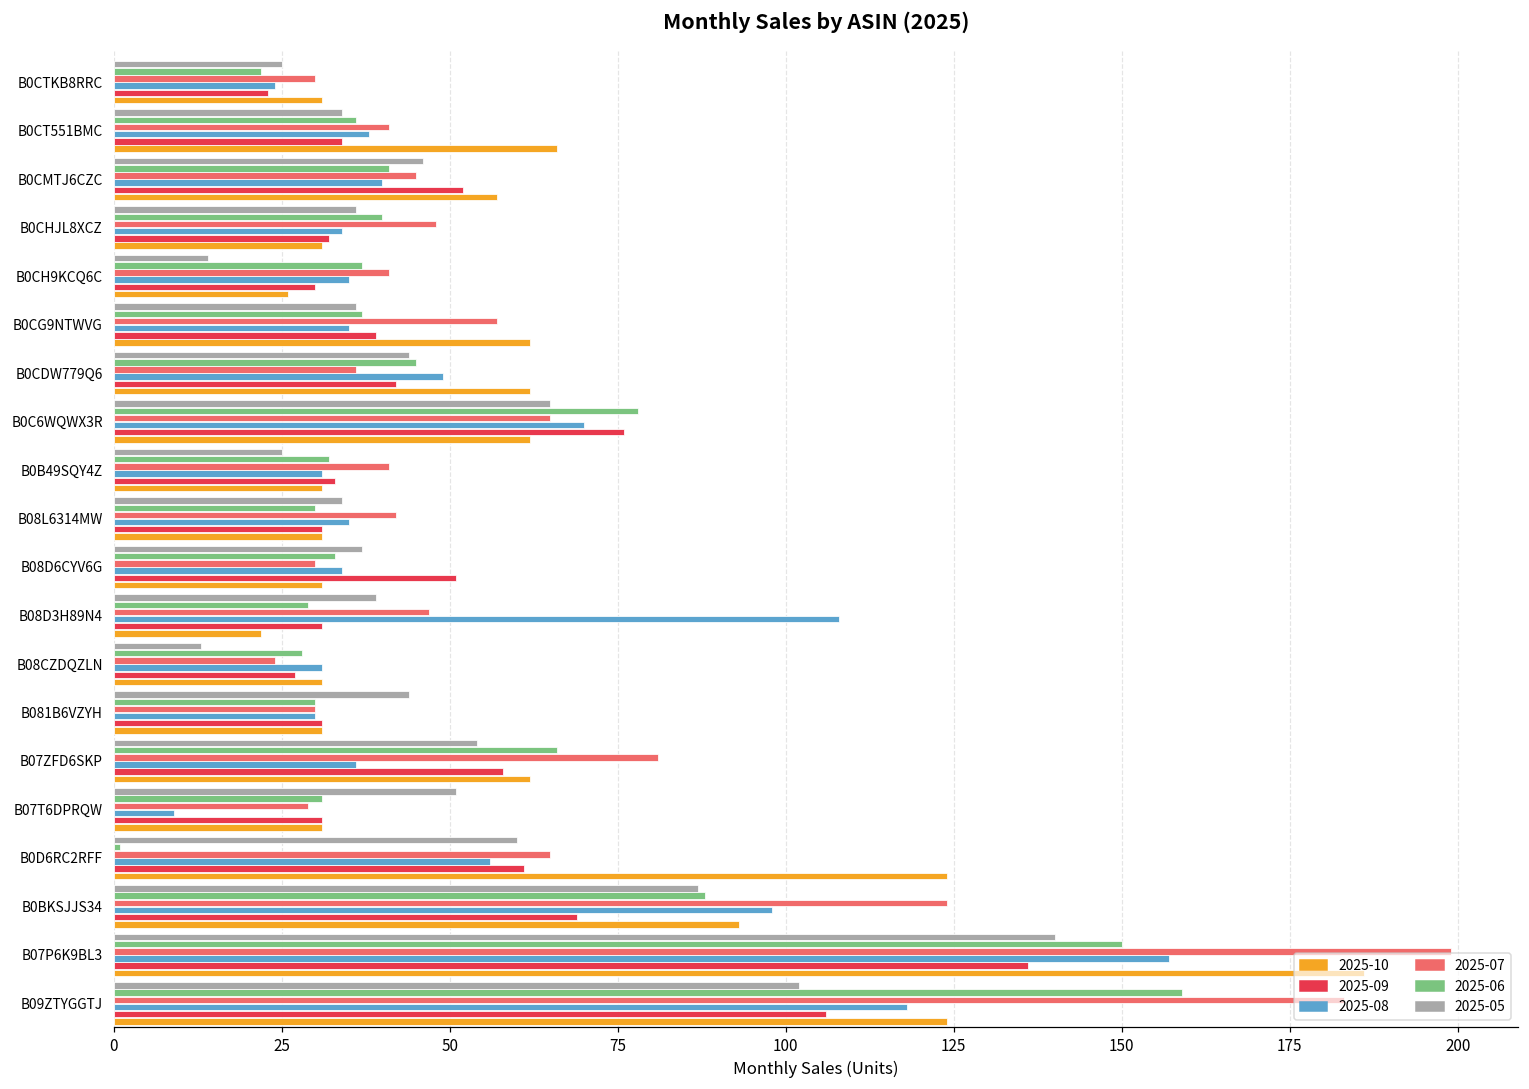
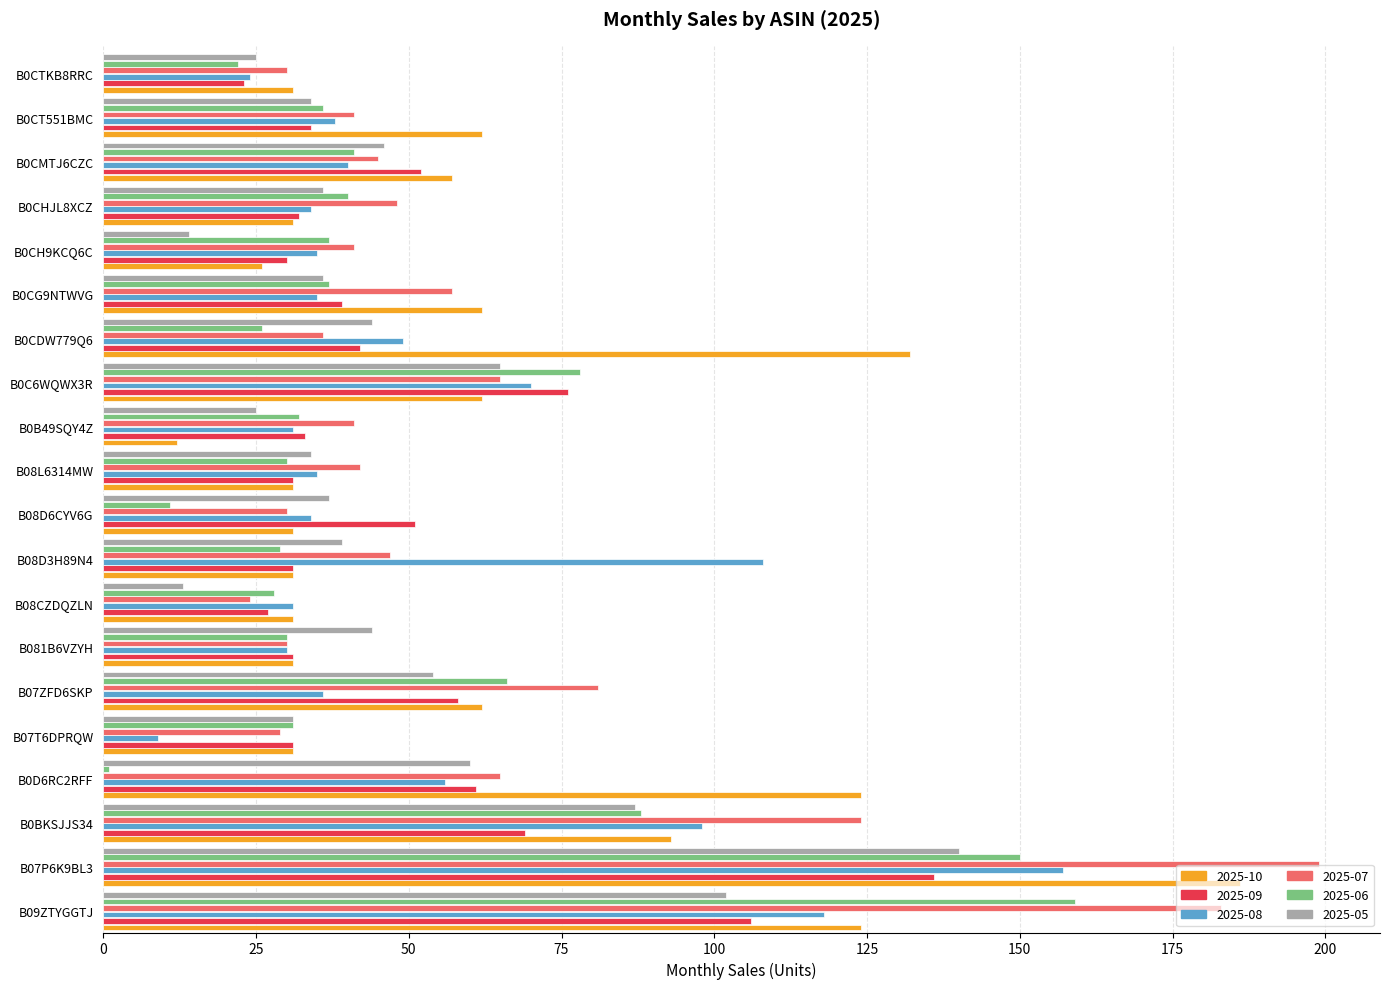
2025-10, B0CT551BMC: 66 -> 62
2025-06, B0CDW779Q6: 45 -> 26
2025-10, B0CDW779Q6: 62 -> 132
2025-10, B0B49SQY4Z: 31 -> 12
2025-06, B08D6CYV6G: 33 -> 11
2025-10, B08D3H89N4: 22 -> 31
2025-05, B07T6DPRQW: 51 -> 31
